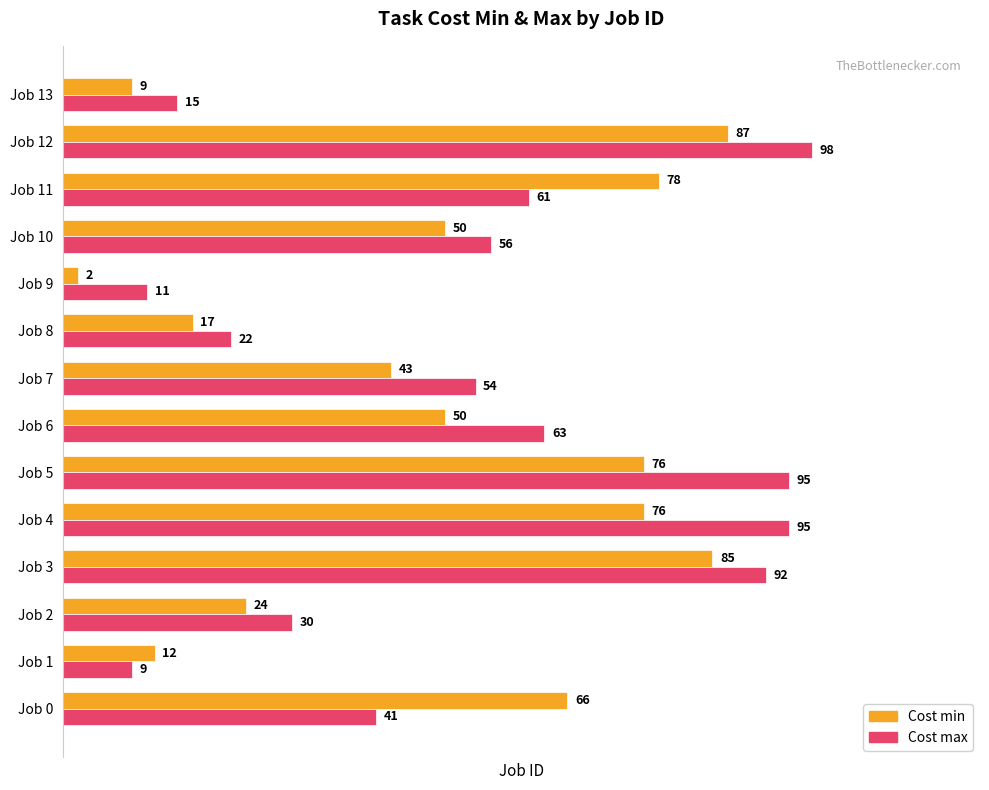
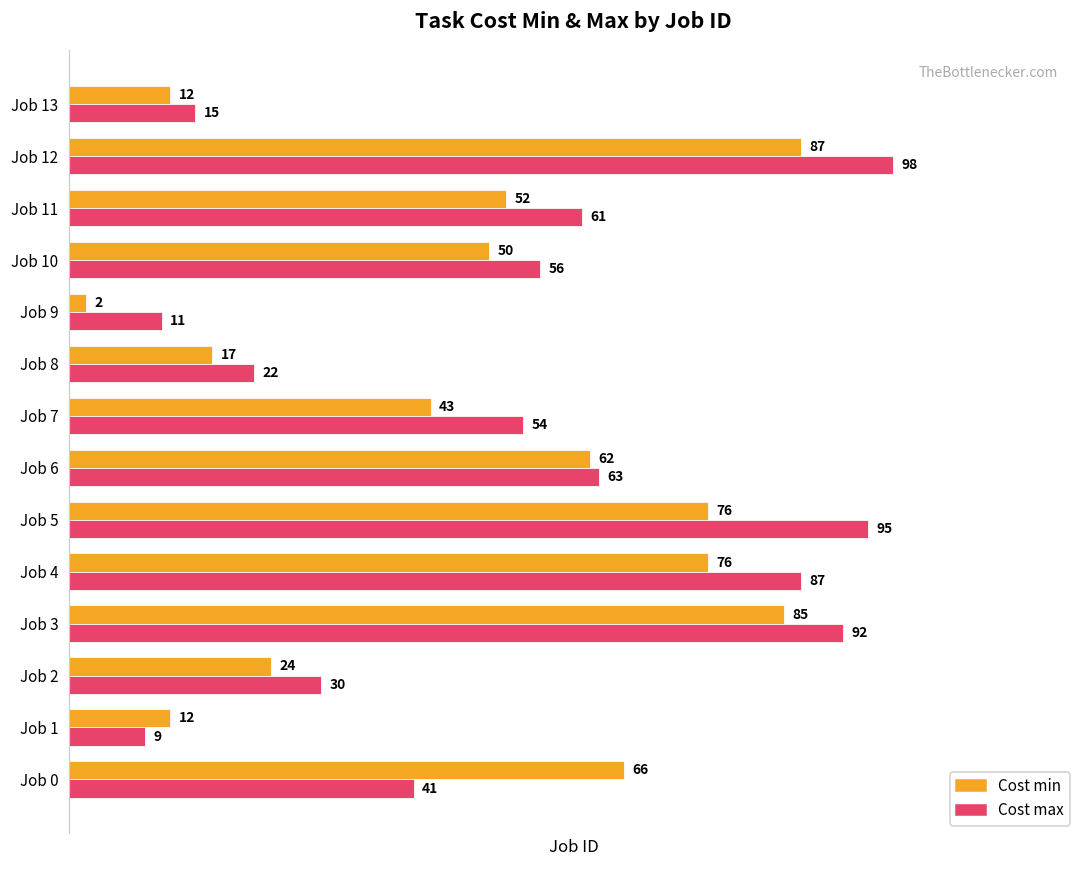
Cost min, Job 13: 9 -> 12
Cost min, Job 11: 78 -> 52
Cost min, Job 6: 50 -> 62
Cost max, Job 4: 95 -> 87
